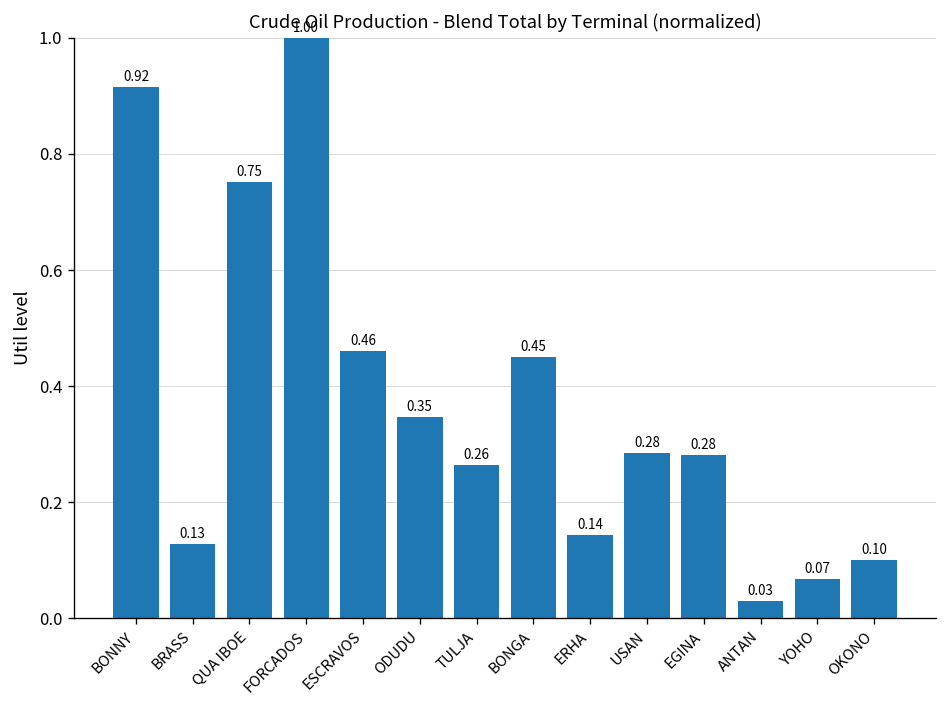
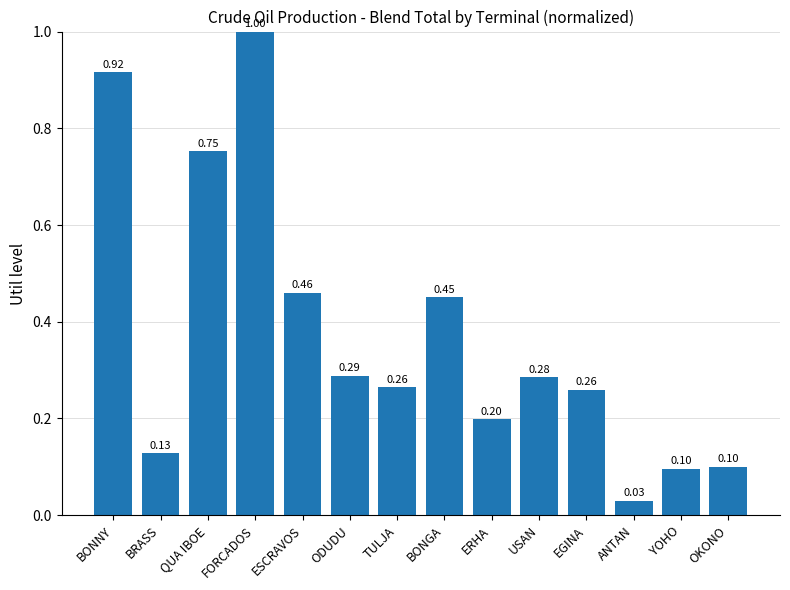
ODUDU: 0.35 -> 0.29
ERHA: 0.14 -> 0.20
EGINA: 0.28 -> 0.26
YOHO: 0.07 -> 0.10
